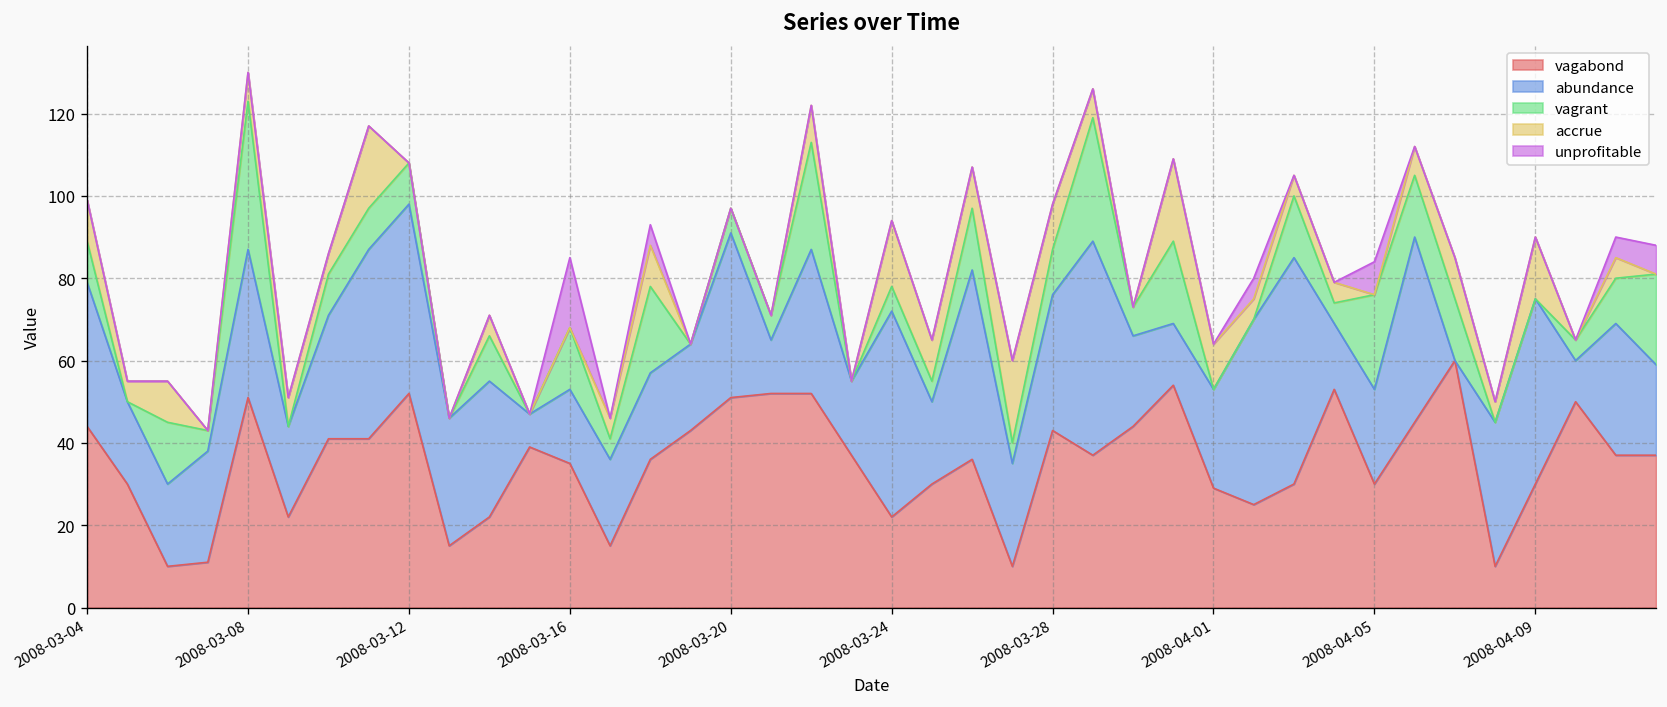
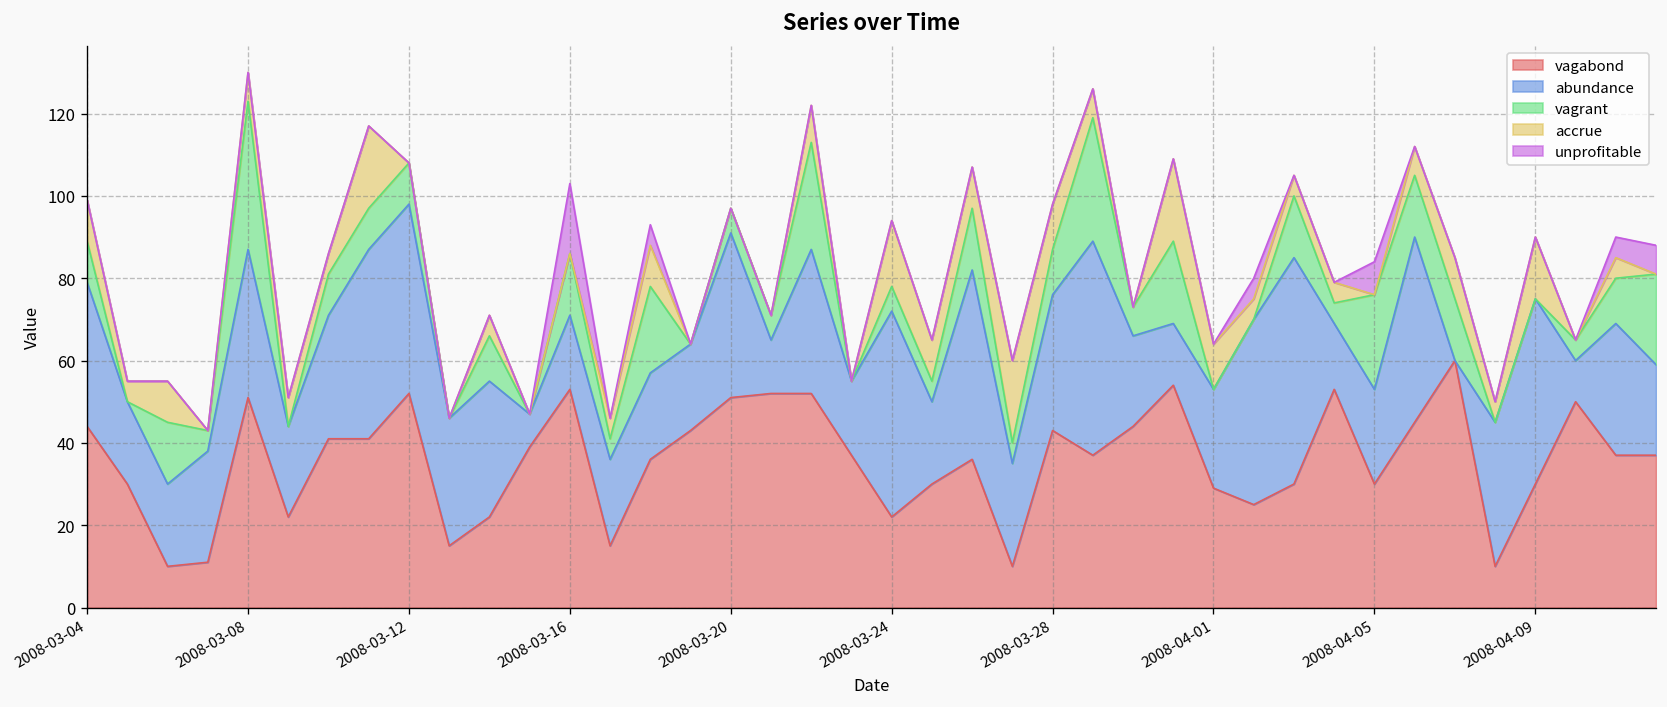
vagabond, 2008-03-16: 35 -> 53
